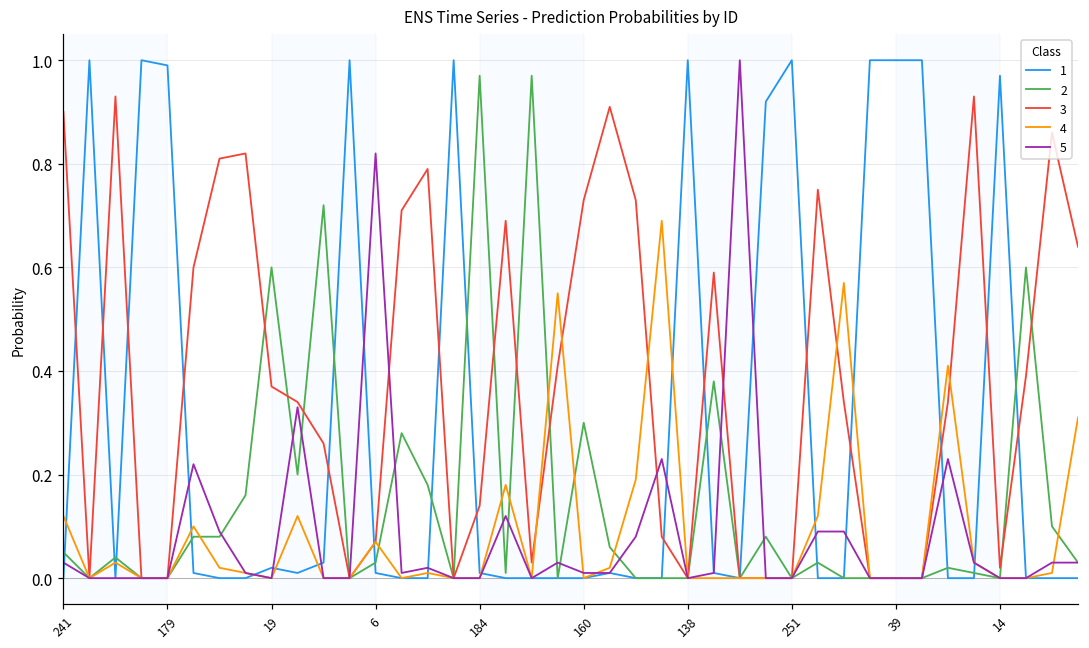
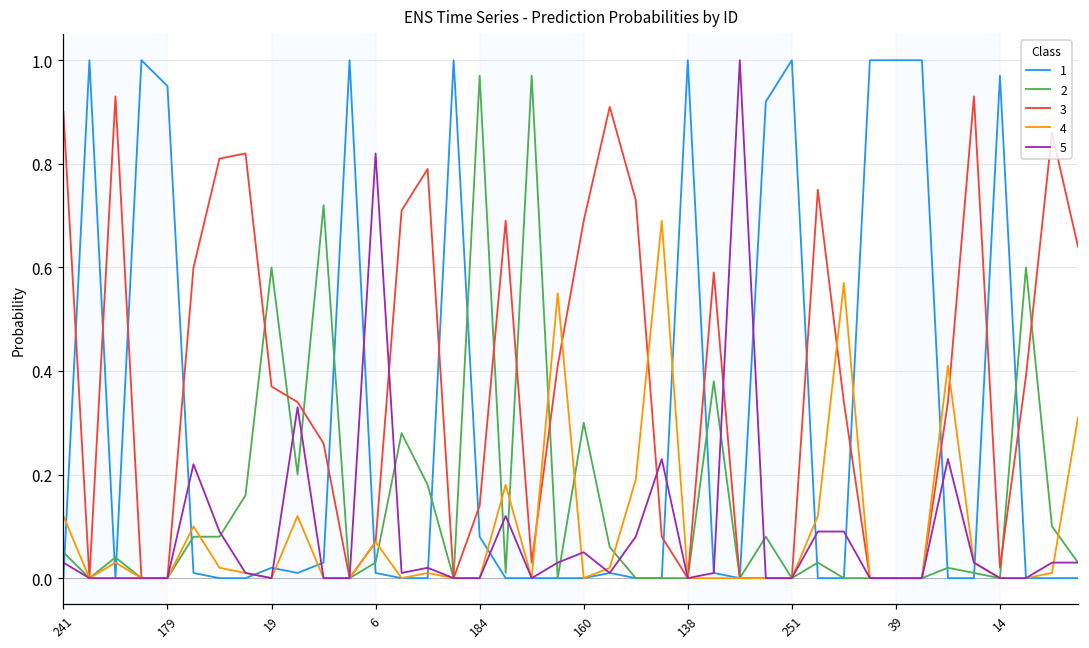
1, 179: 0.99 -> 0.95
1, 184: 0.01 -> 0.08
3, 160: 0.73 -> 0.69
5, 160: 0.01 -> 0.05
